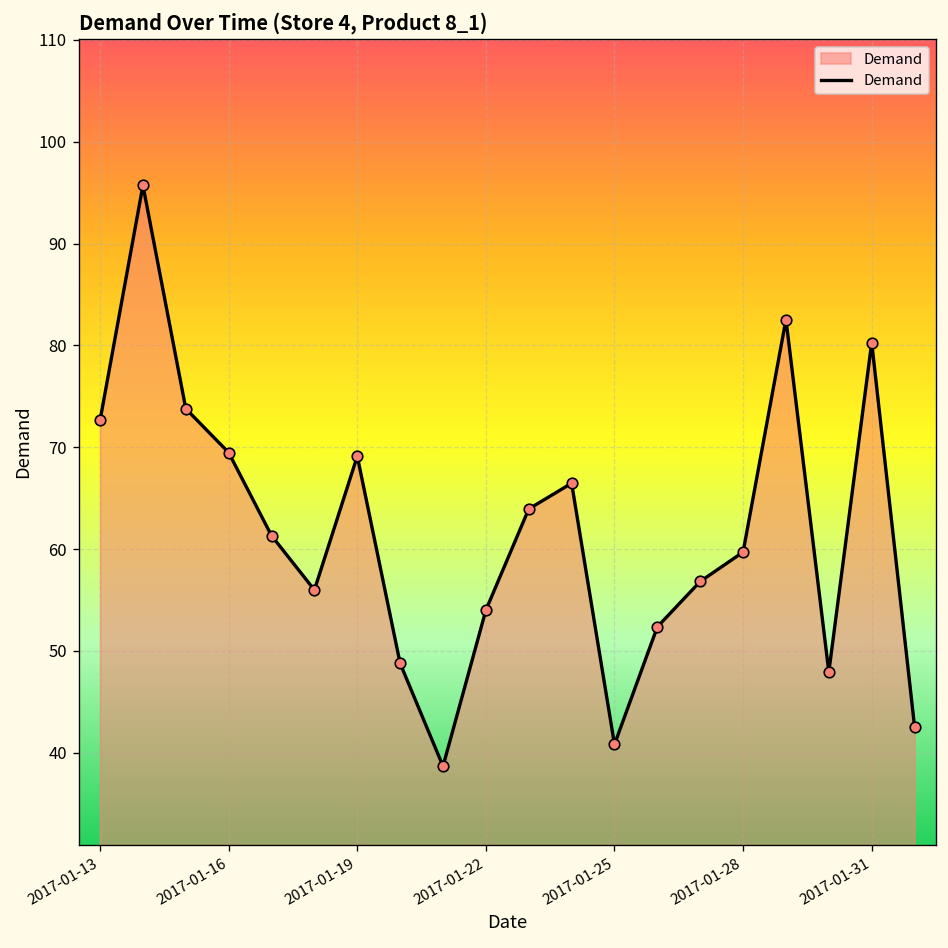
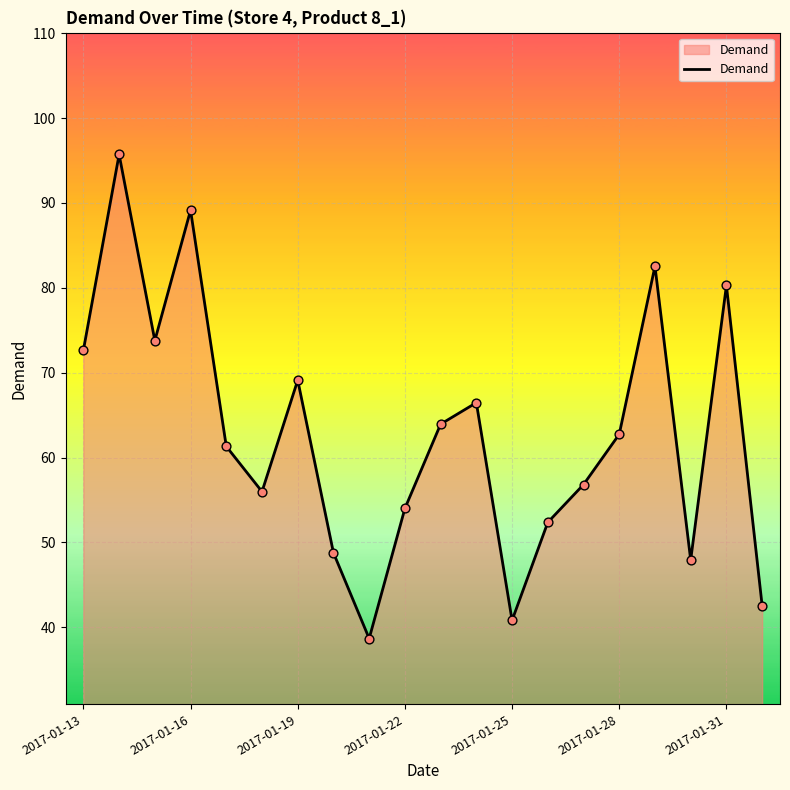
2017-01-16: 69 -> 89
2017-01-28: 60 -> 63
